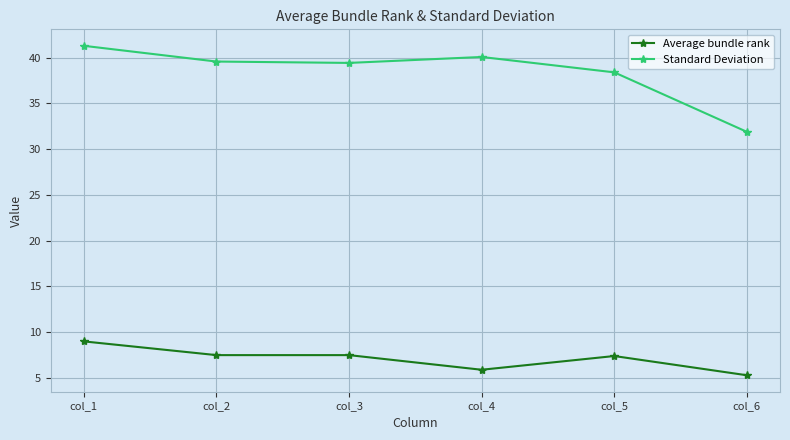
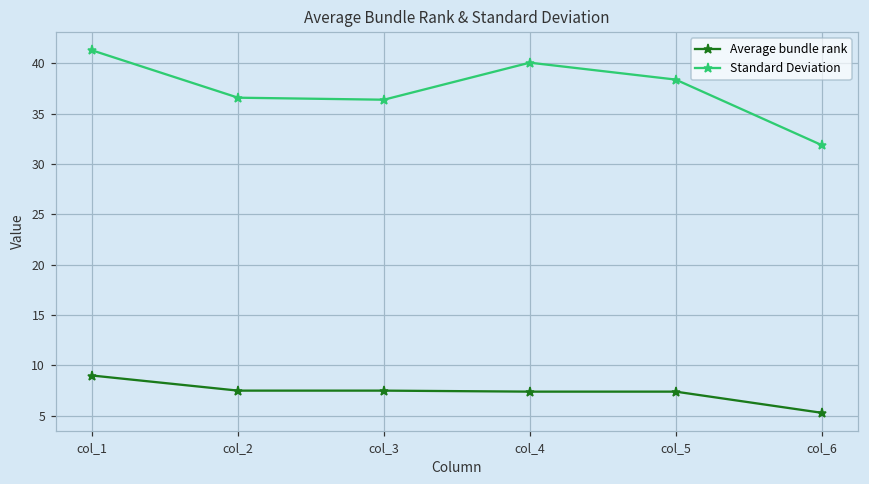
Standard Deviation, col_2: 40 -> 37
Standard Deviation, col_3: 39 -> 36
Average bundle rank, col_4: 6 -> 7
